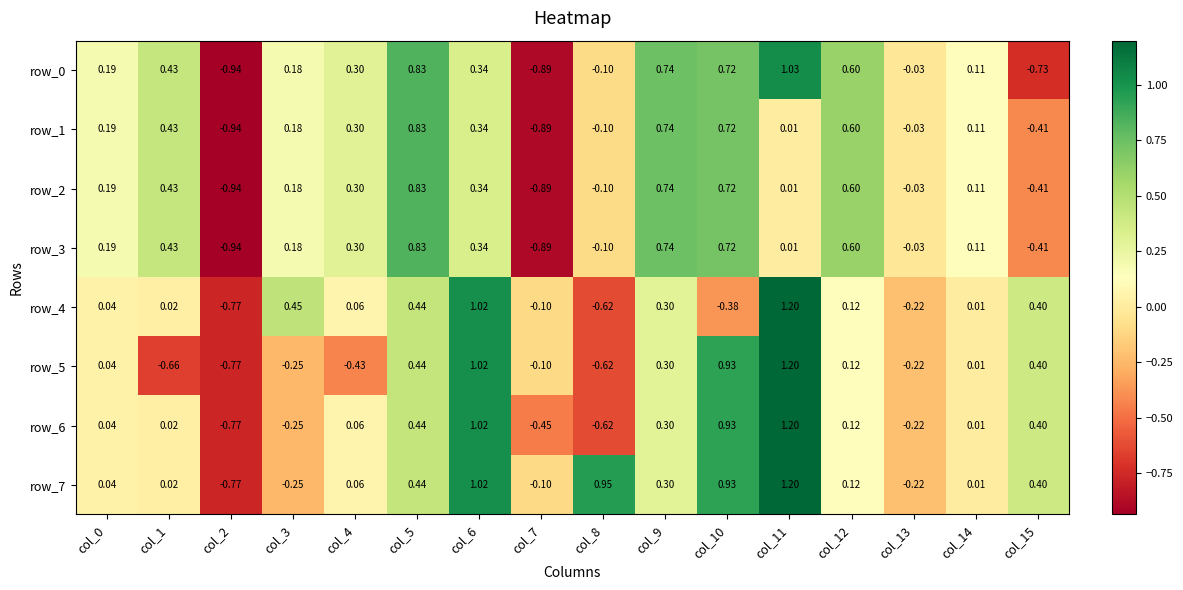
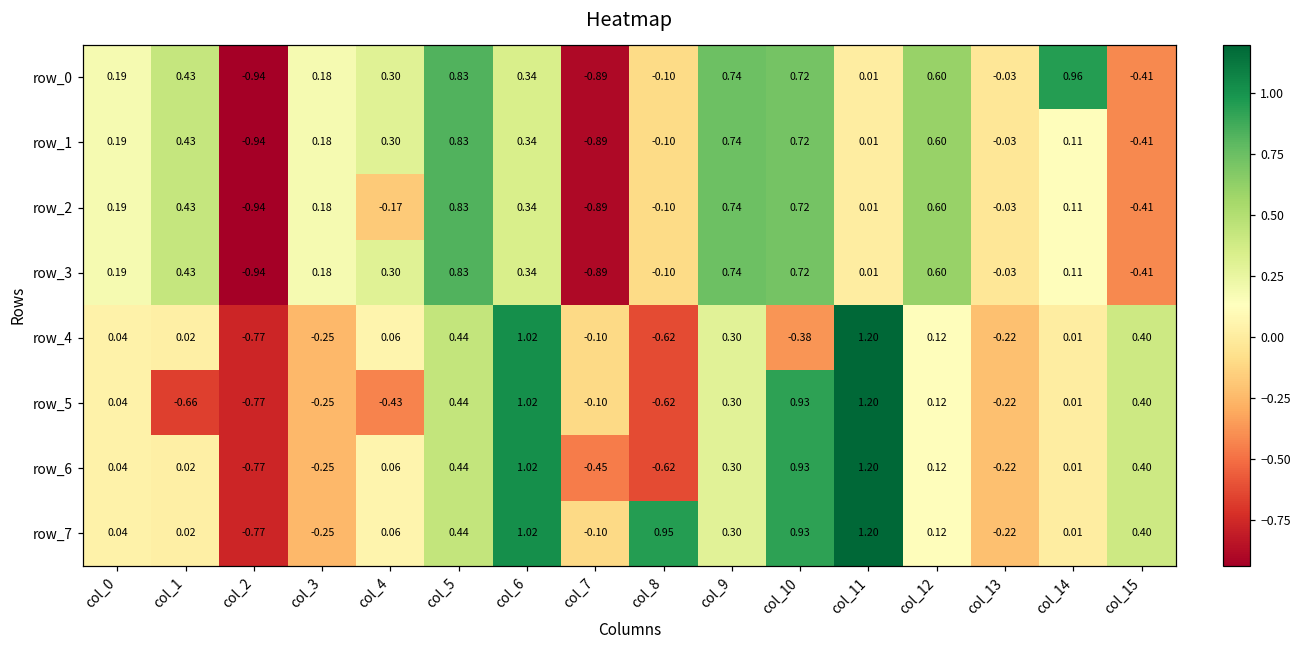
row_0, col_11: 1.03 -> 0.01
row_0, col_14: 0.11 -> 0.96
row_0, col_15: -0.73 -> -0.41
row_2, col_4: 0.30 -> -0.17
row_4, col_3: 0.45 -> -0.25
